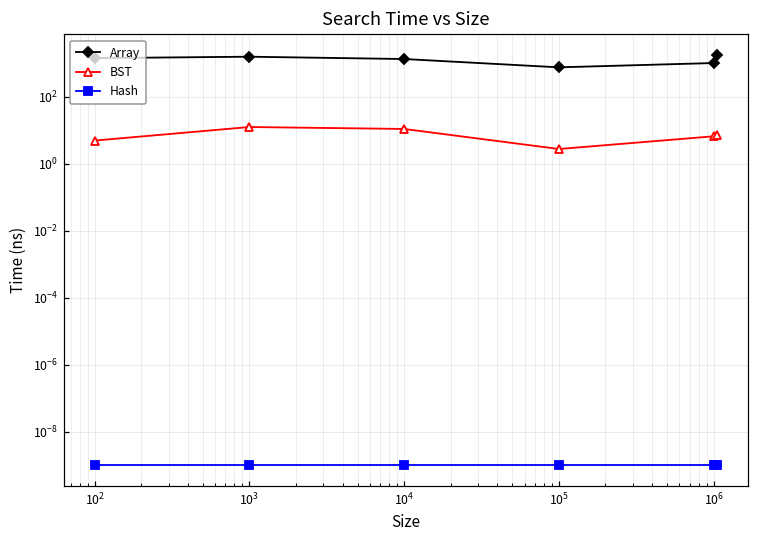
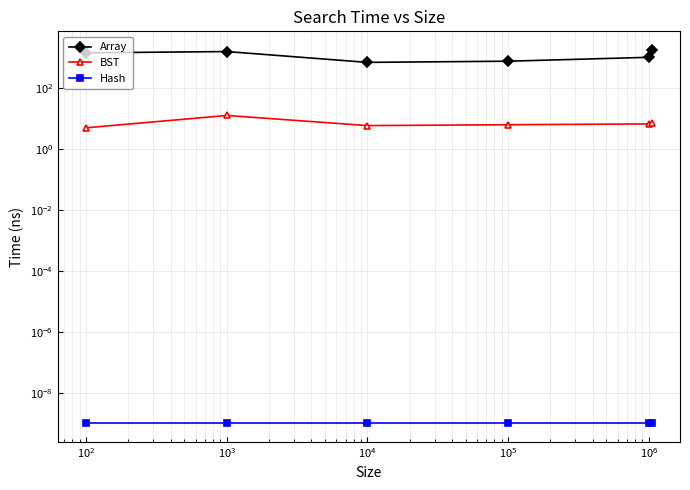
Array, 10^4: 1000 -> 700
BST, 10^4: 11 -> 6
BST, 10^5: 3 -> 6
